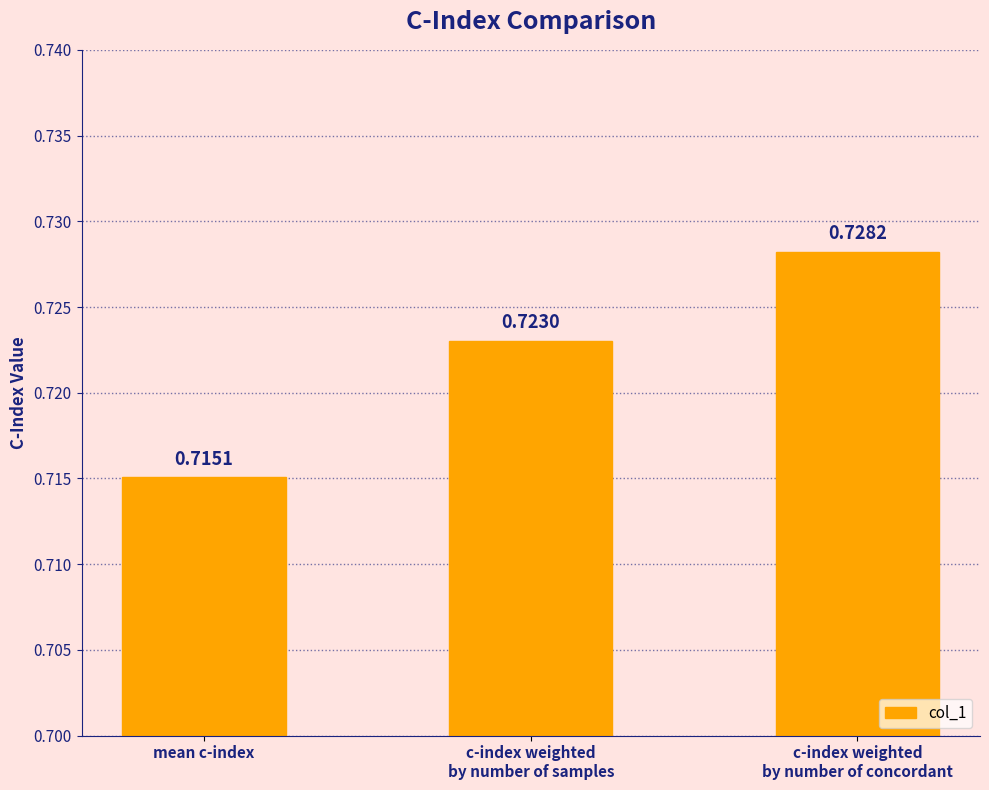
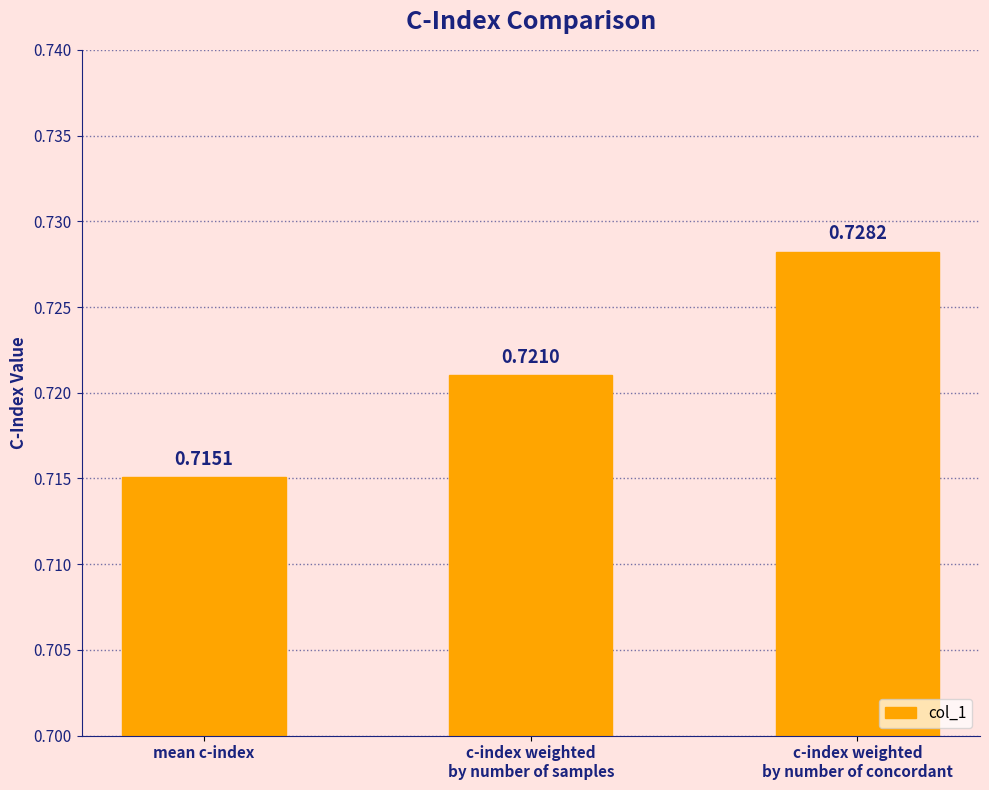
c-index weighted by number of samples: 0.7230 -> 0.7210
